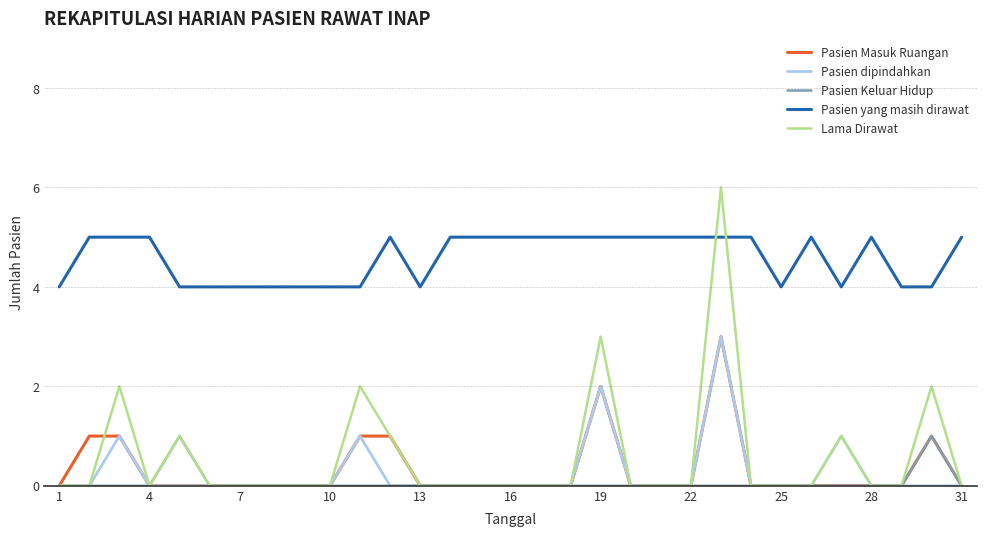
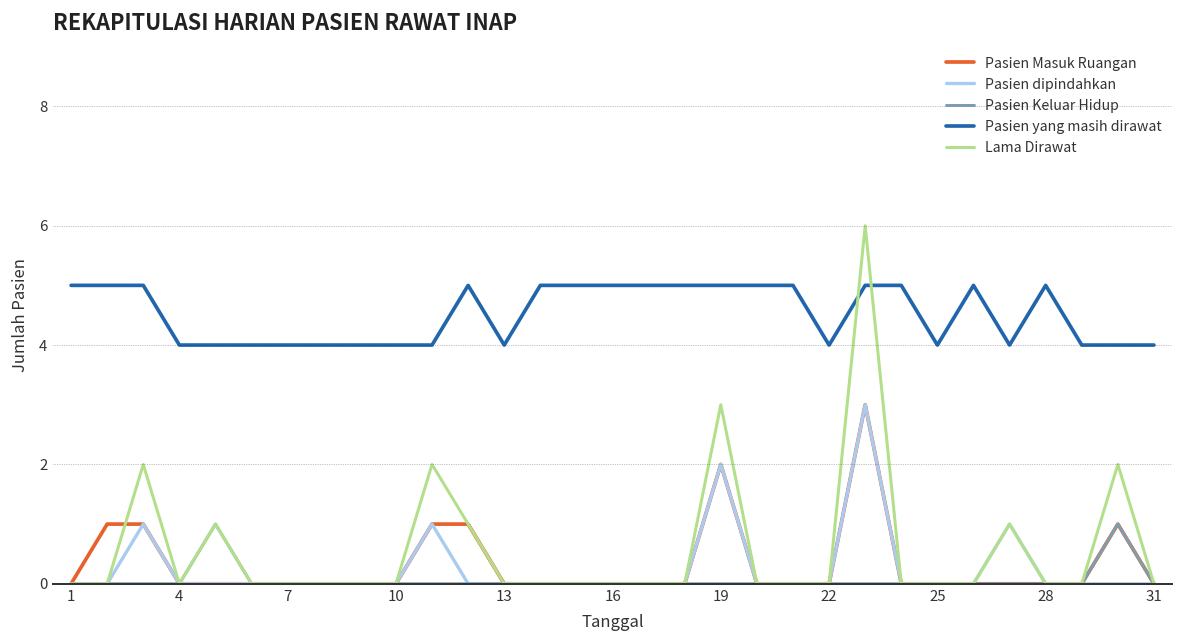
Pasien yang masih dirawat, 1: 4 -> 5
Pasien yang masih dirawat, 4: 5 -> 4
Pasien yang masih dirawat, 22: 5 -> 4
Pasien yang masih dirawat, 31: 5 -> 4
